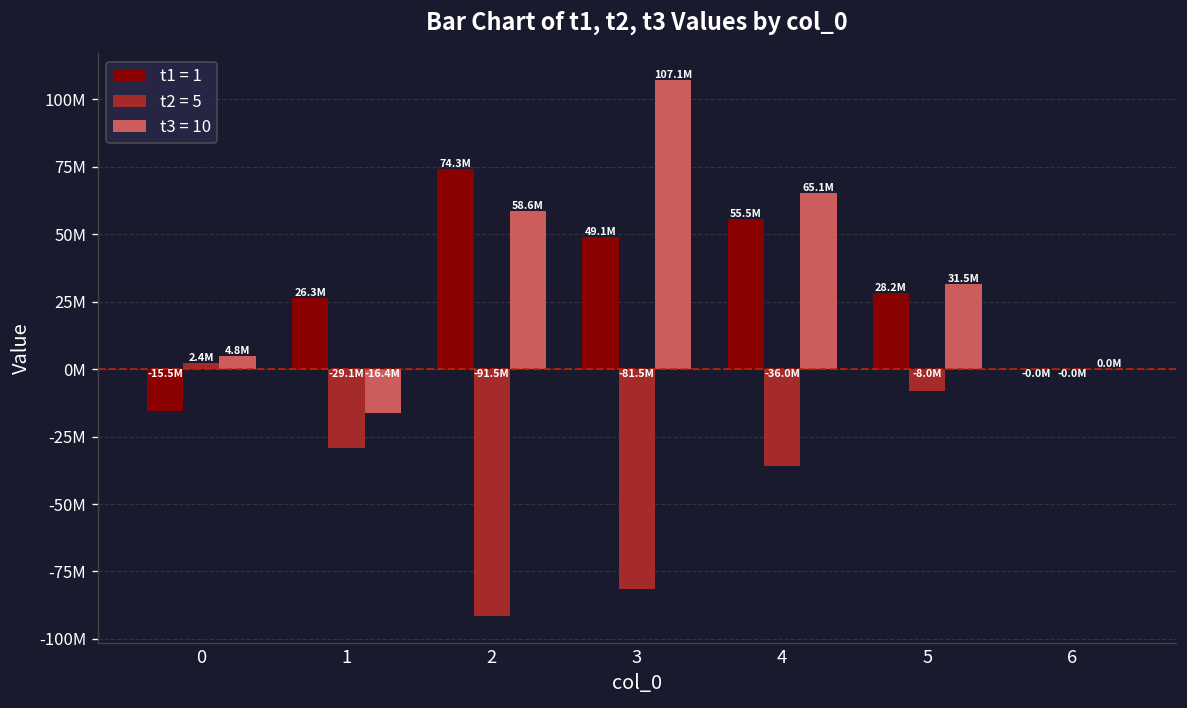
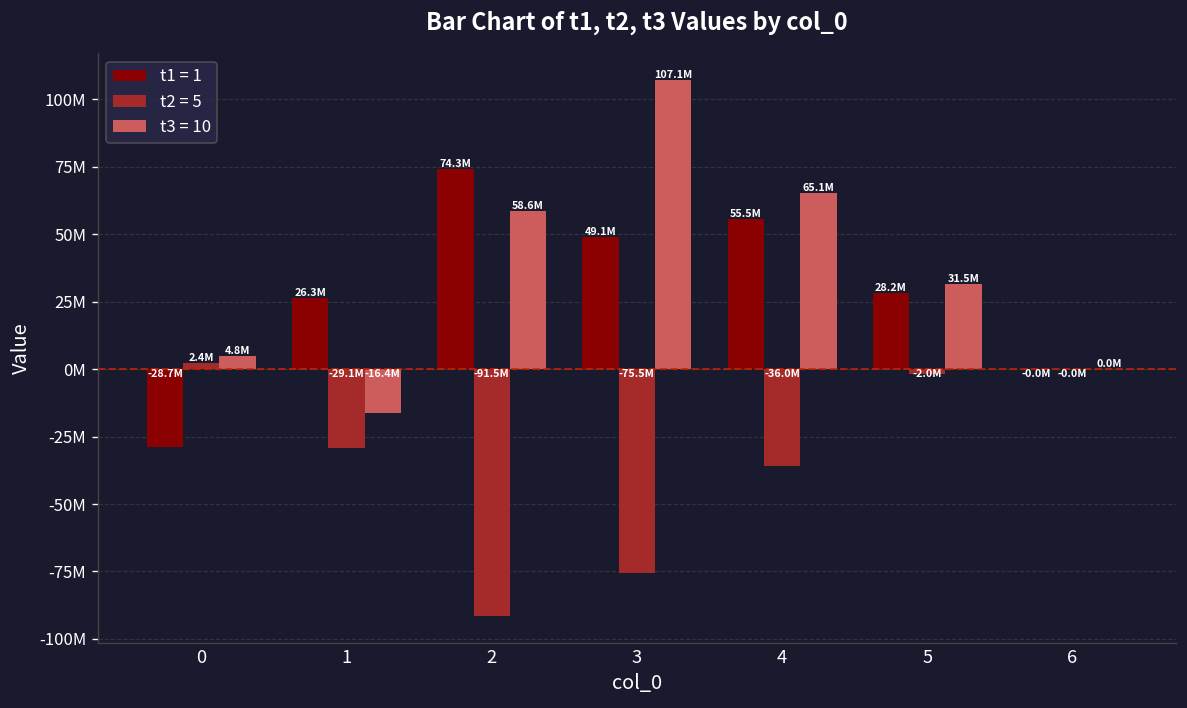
t1 = 1, 0: -15.5M -> -28.7M
t2 = 5, 3: -81.5M -> -75.5M
t2 = 5, 5: -8.0M -> -2.0M
